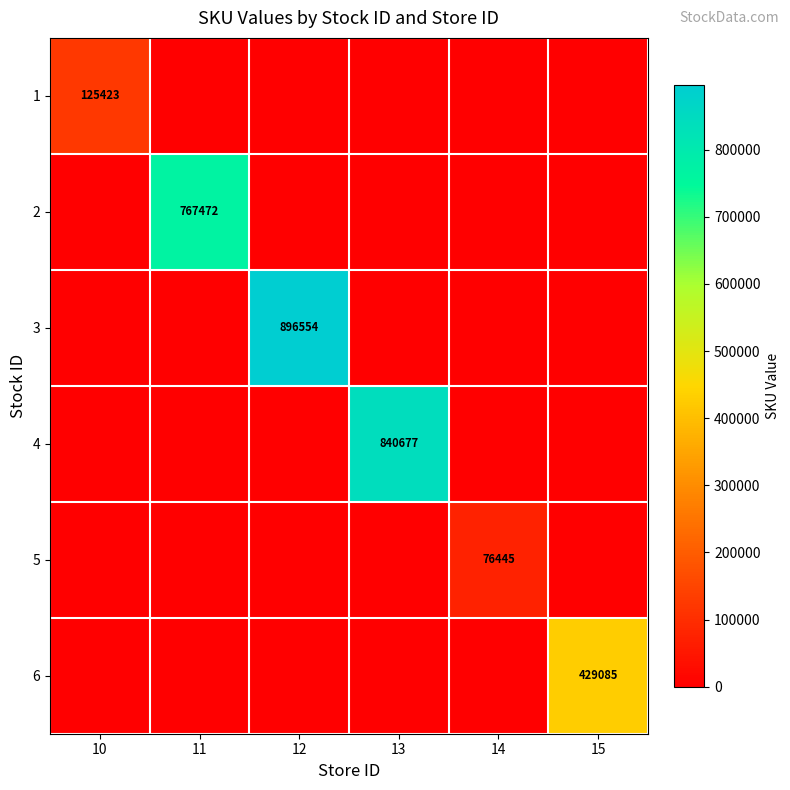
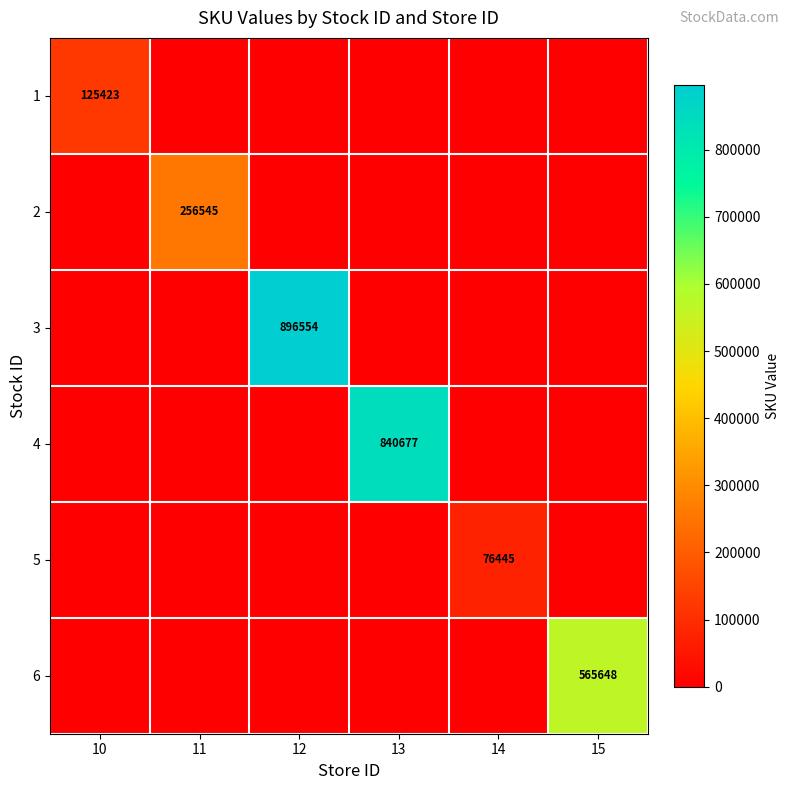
2, 11: 767472 -> 256545
6, 15: 429085 -> 565648
